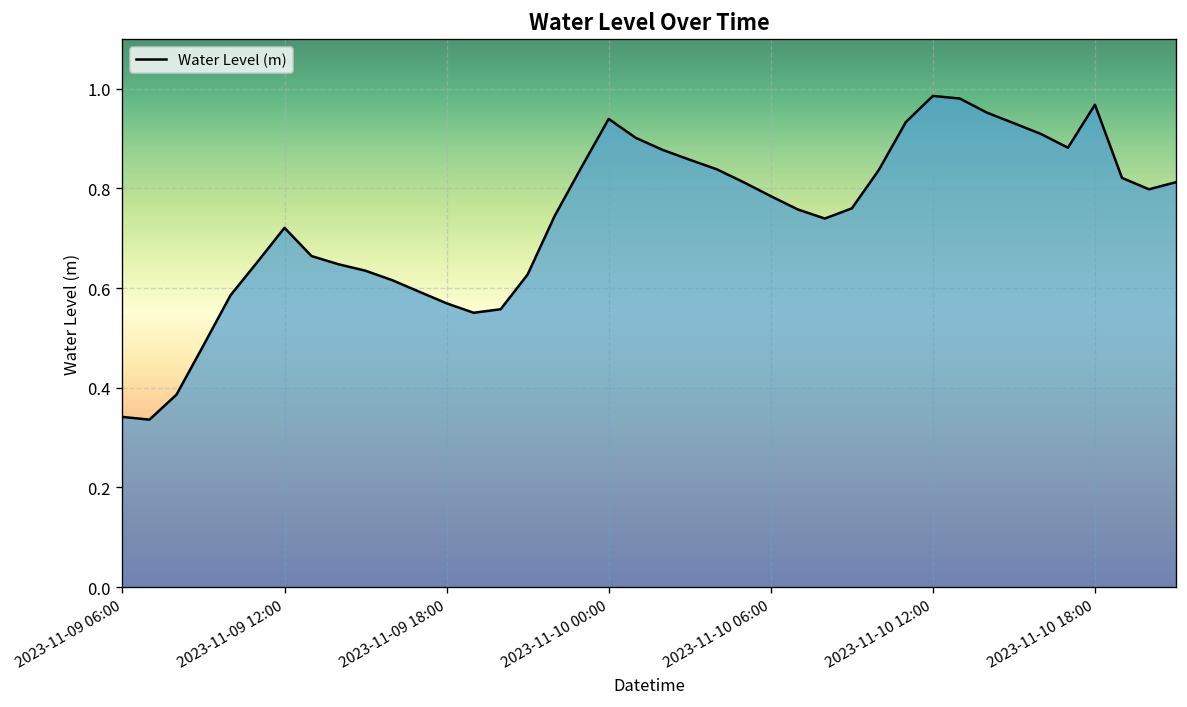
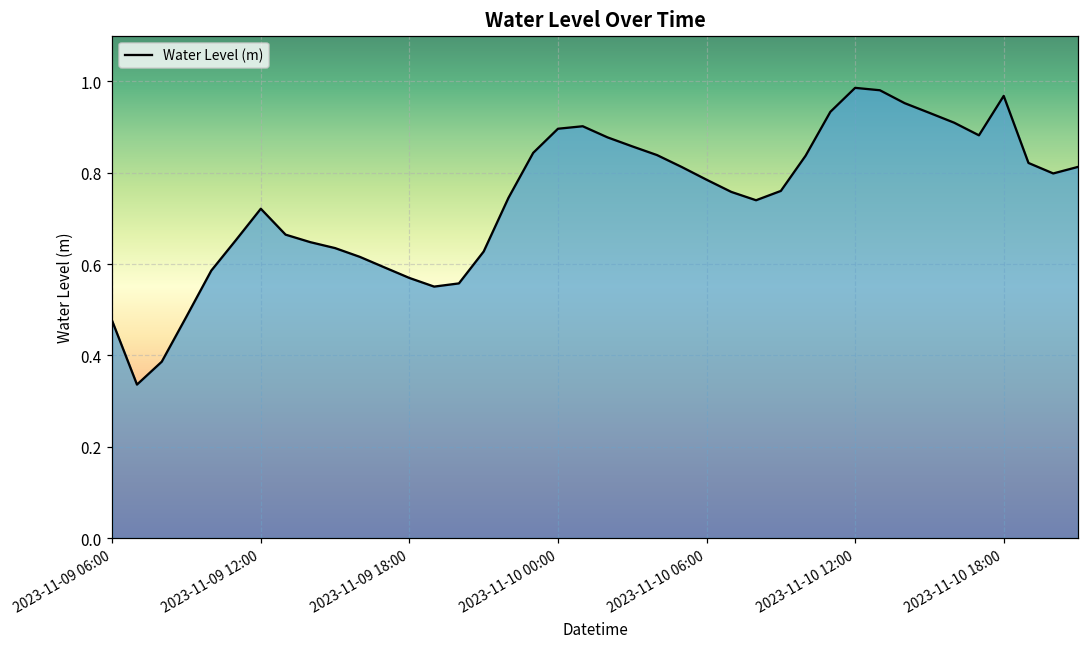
2023-11-09 06:00: 0.34 -> 0.48
2023-11-10 00:00: 0.94 -> 0.90
